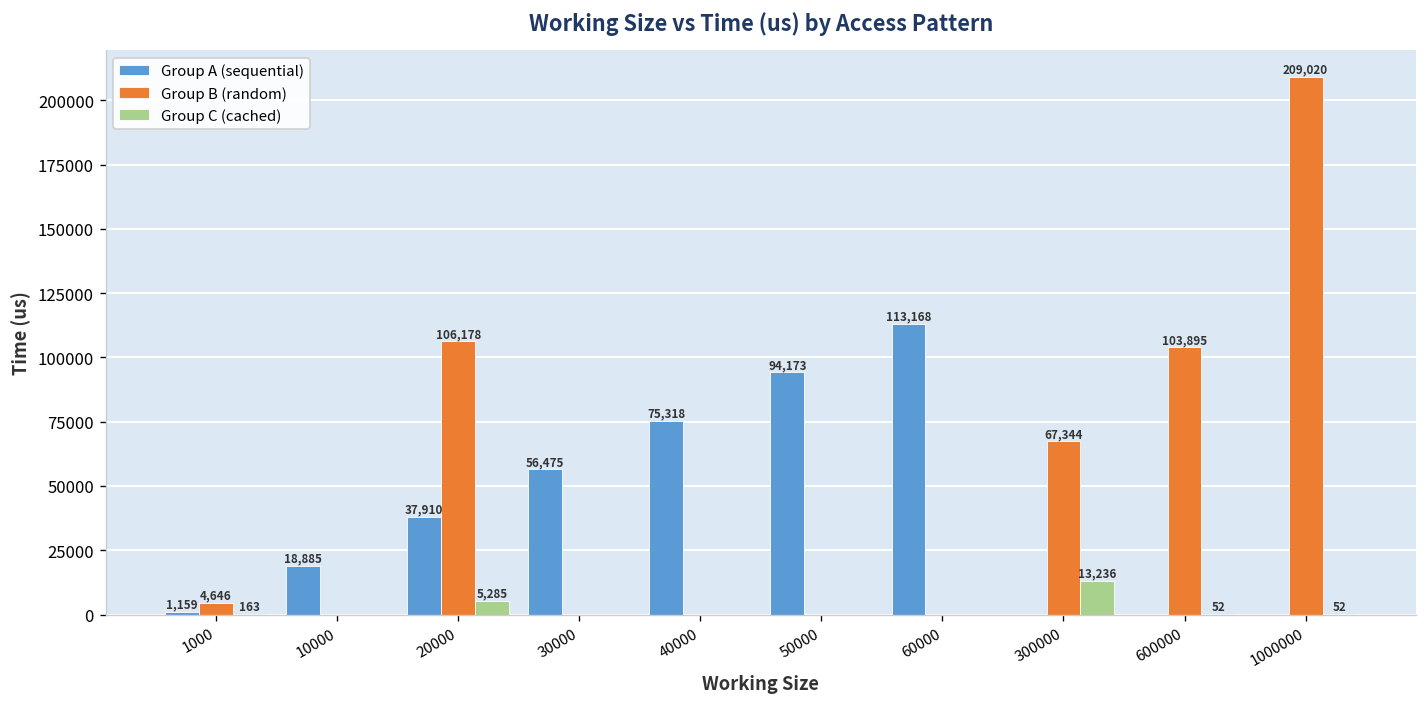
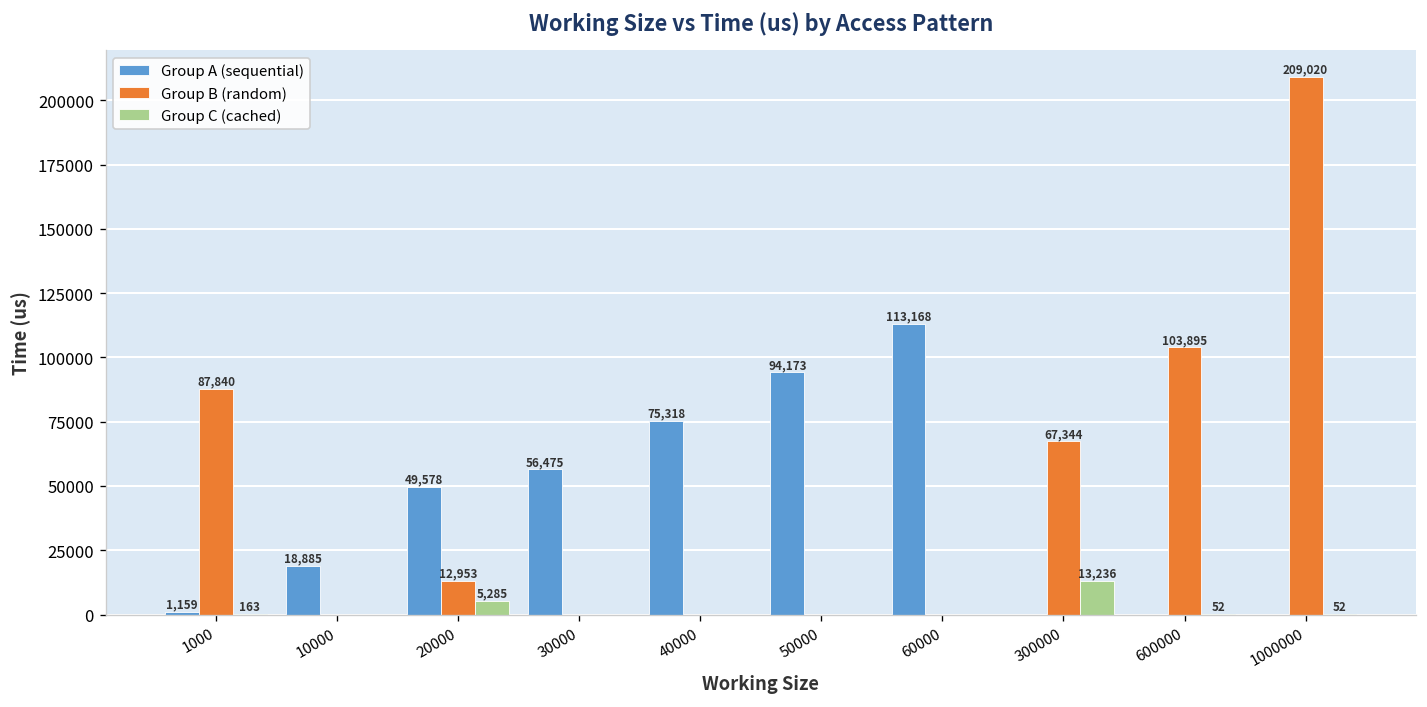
Group B (random), 1000: 4,646 -> 87,840
Group A (sequential), 20000: 37,910 -> 49,578
Group B (random), 20000: 106,178 -> 12,953
